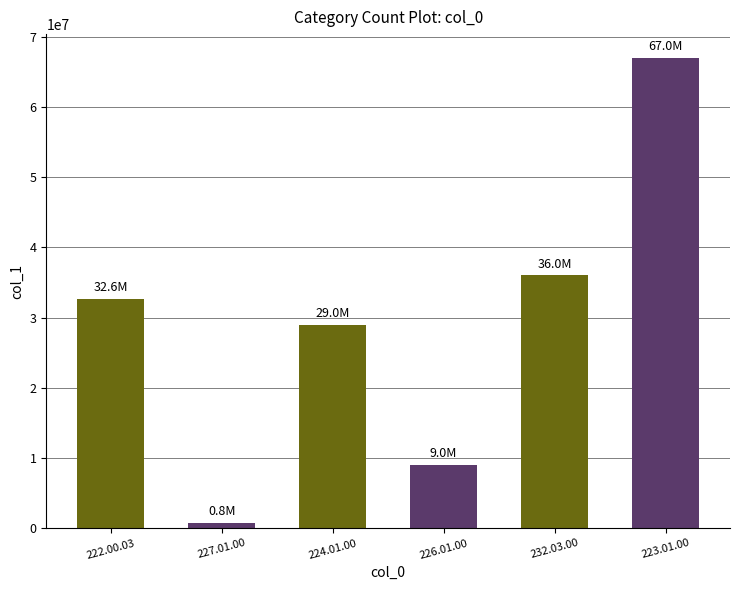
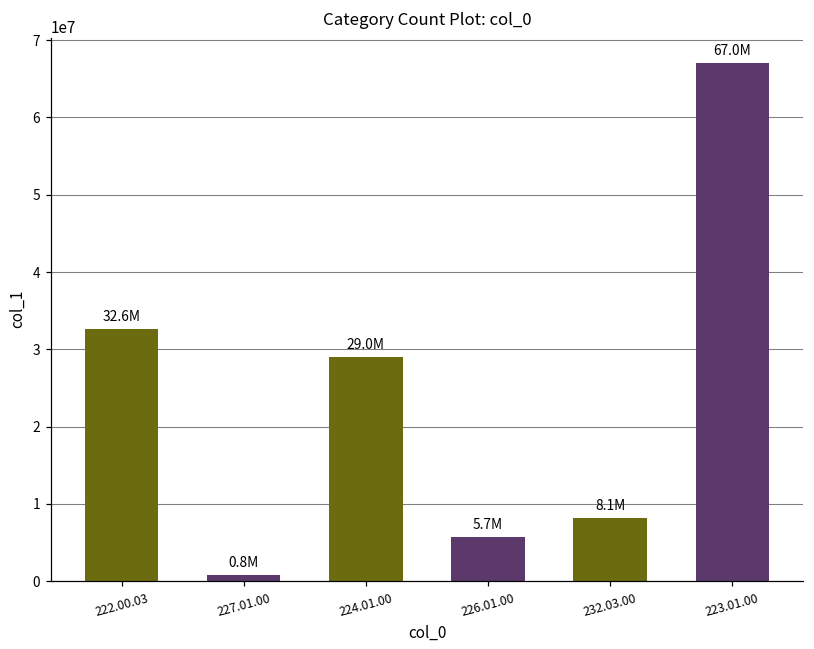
226.01.00: 9.0M -> 5.7M
232.03.00: 36.0M -> 8.1M
